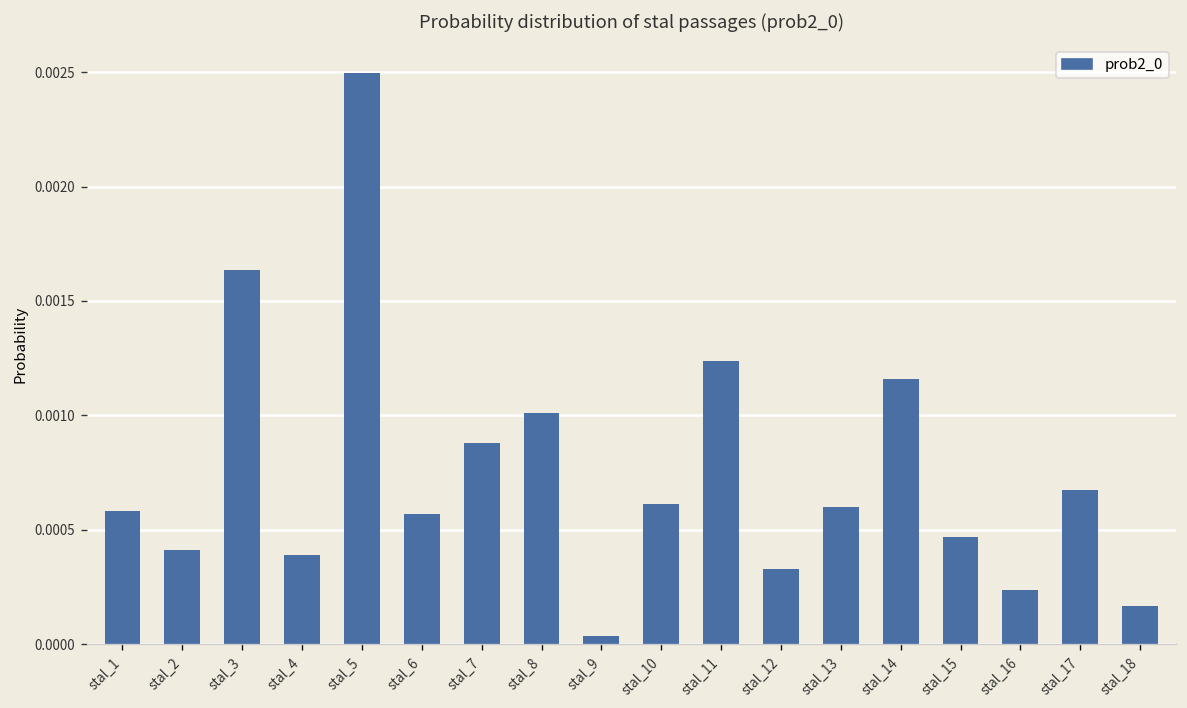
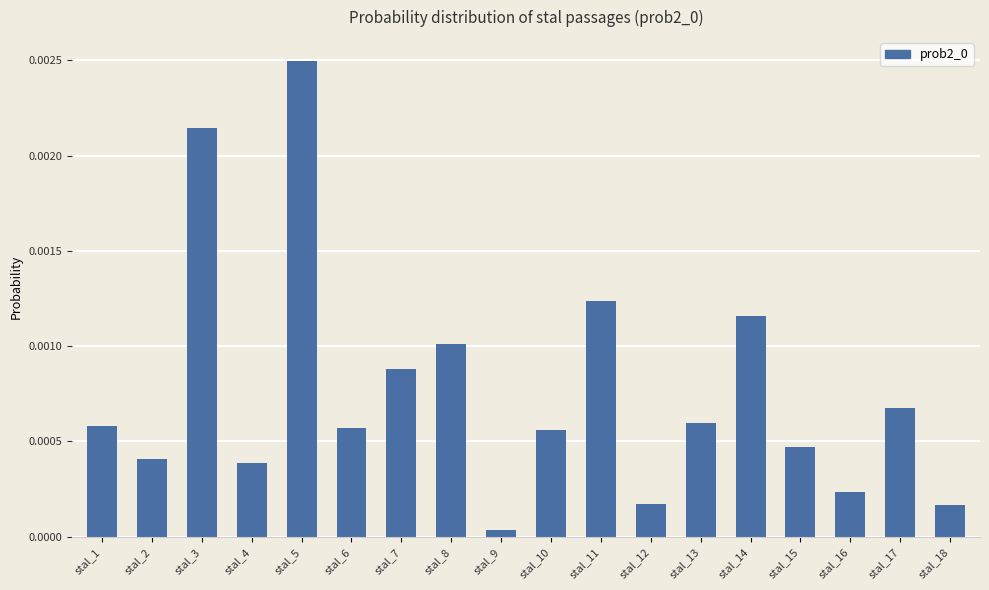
stal_3: 0.00164 -> 0.00215
stal_10: 0.00061 -> 0.00056
stal_12: 0.00033 -> 0.00017
